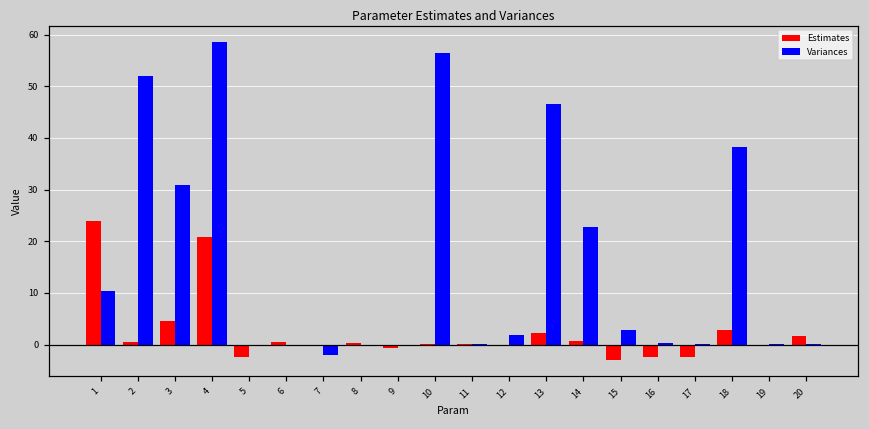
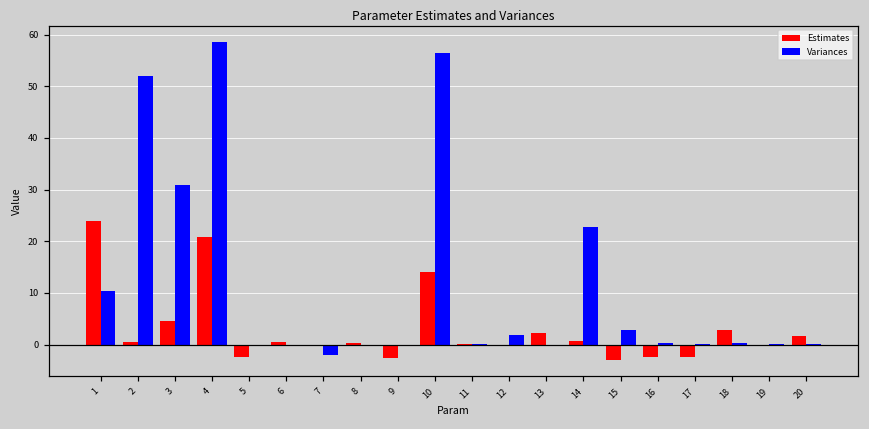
Estimates, 9: -1 -> -3
Estimates, 10: 0 -> 14
Variances, 13: 47 -> 0
Variances, 18: 38 -> 0
